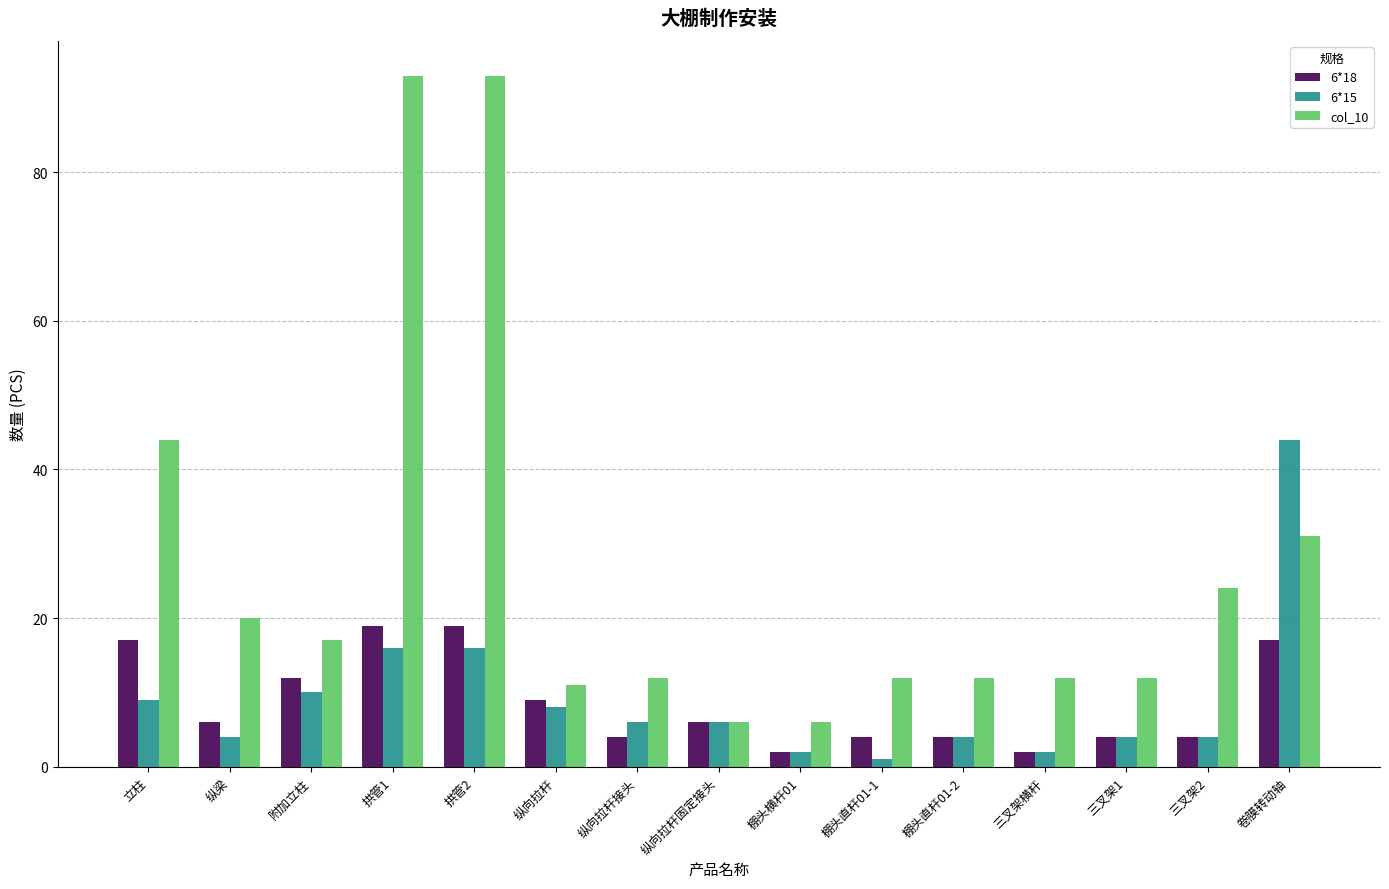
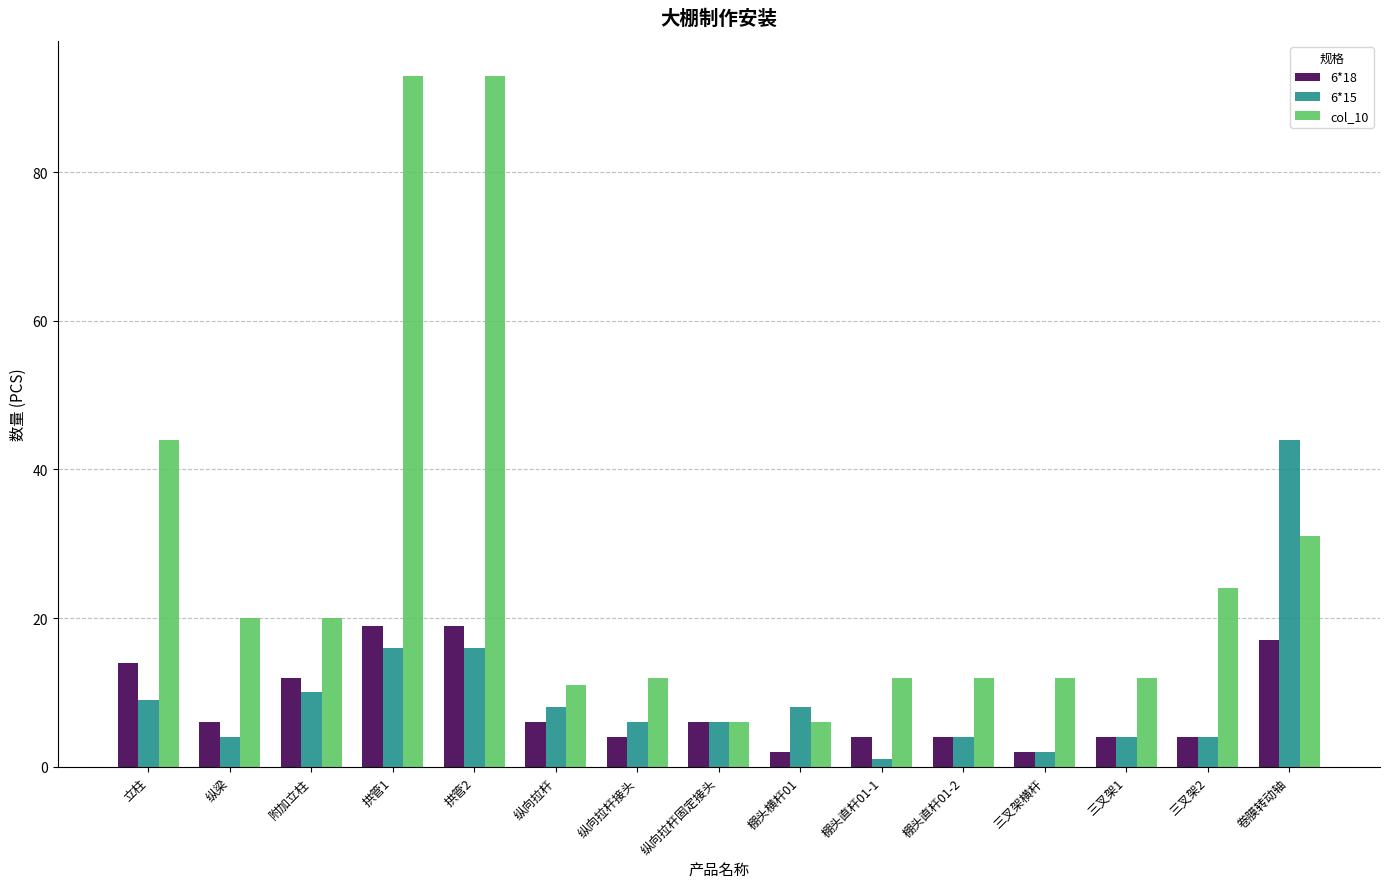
6*18, 立柱: 17 -> 14
col_10, 附加立柱: 17 -> 20
6*18, 纵向拉杆: 9 -> 6
6*15, 棚头横杆01: 2 -> 8
